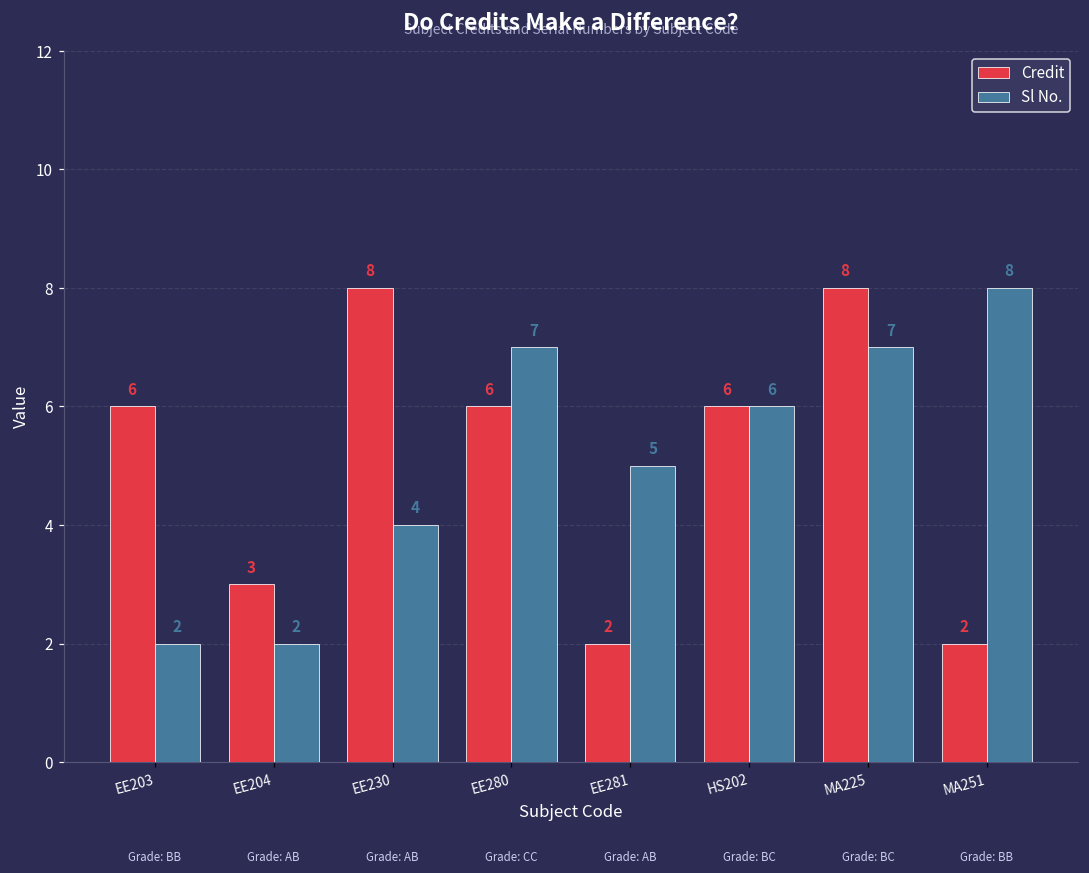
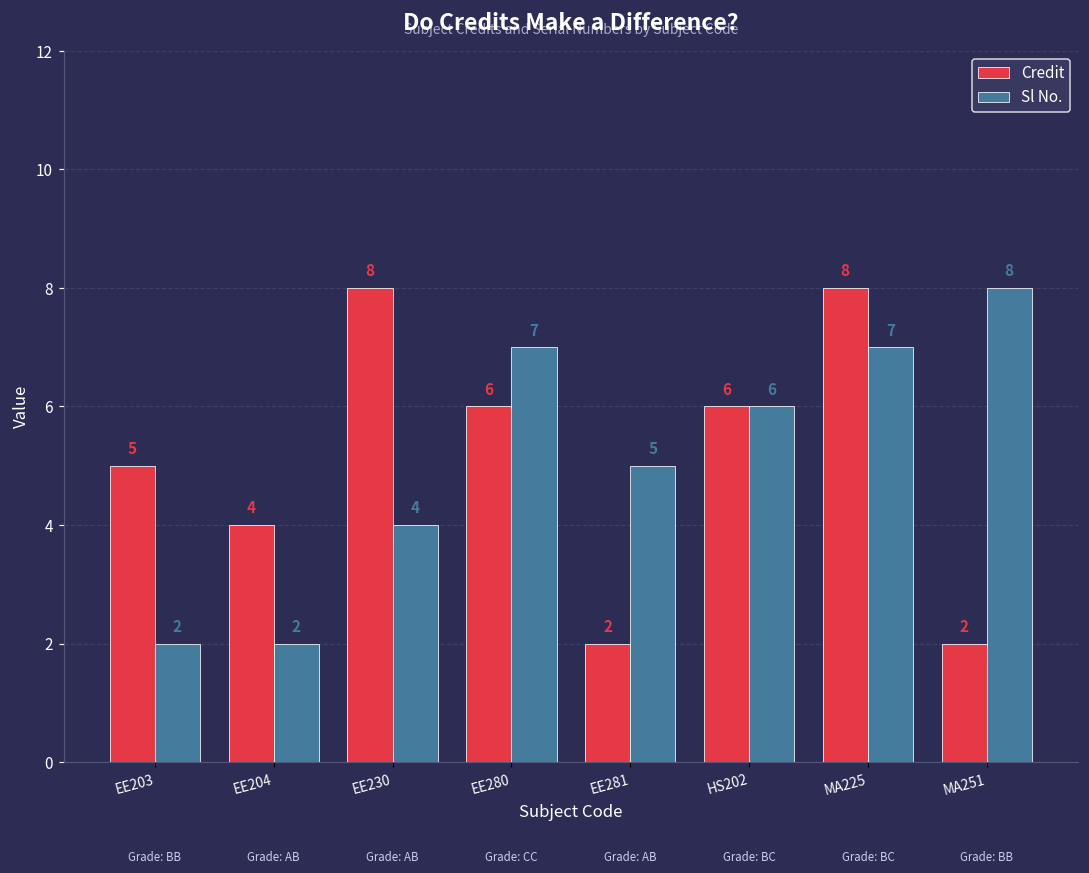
Credit, EE203: 6 -> 5
Credit, EE204: 3 -> 4
